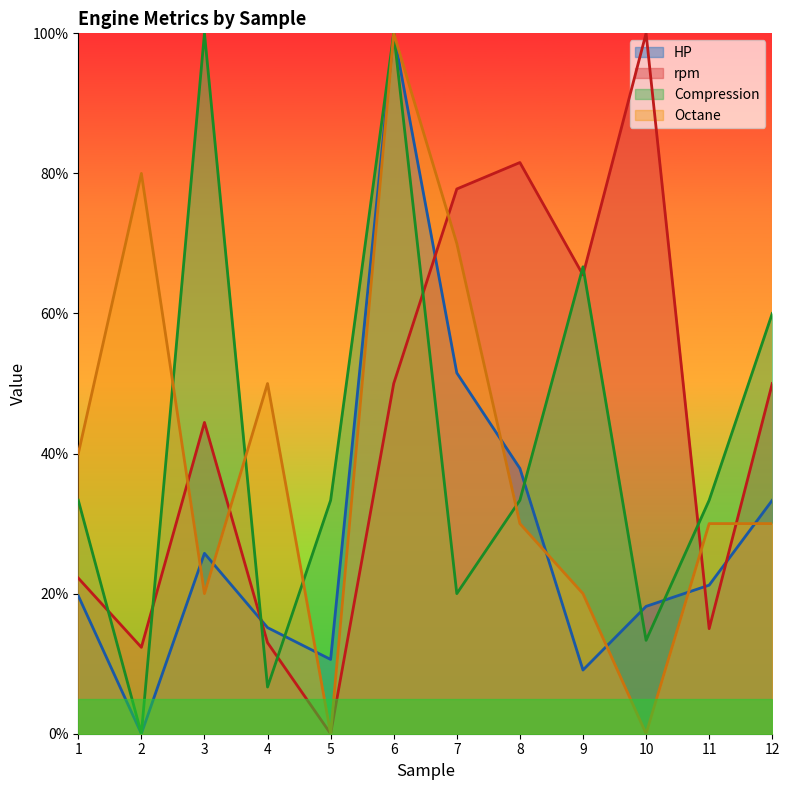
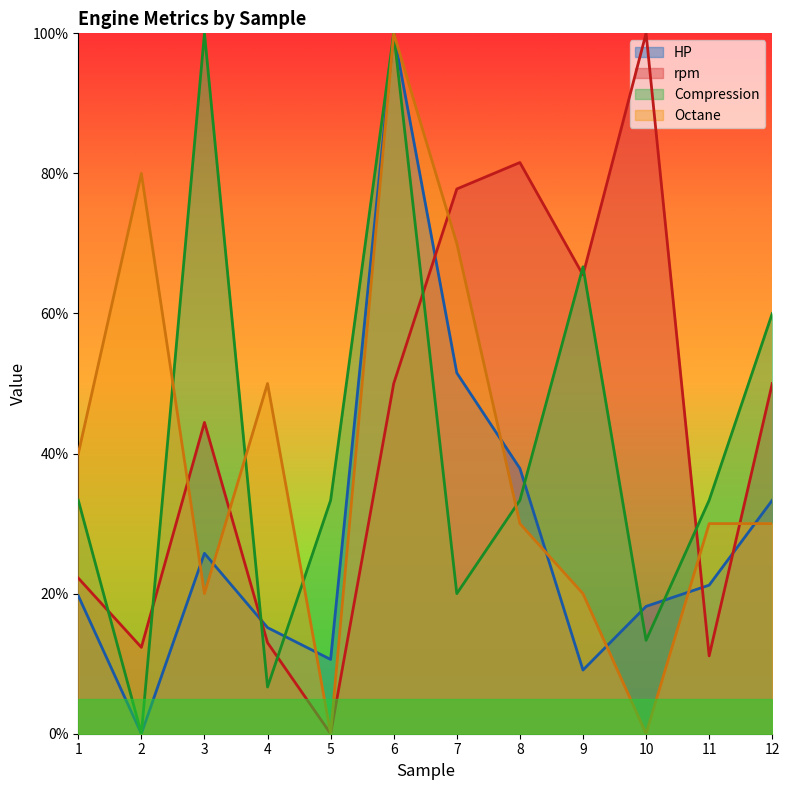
rpm, 11: 15% -> 11%
